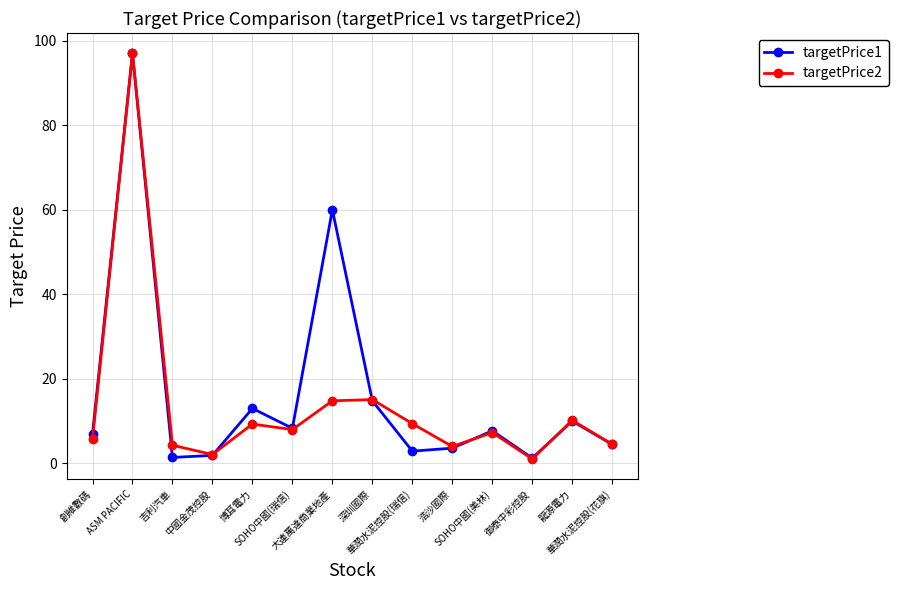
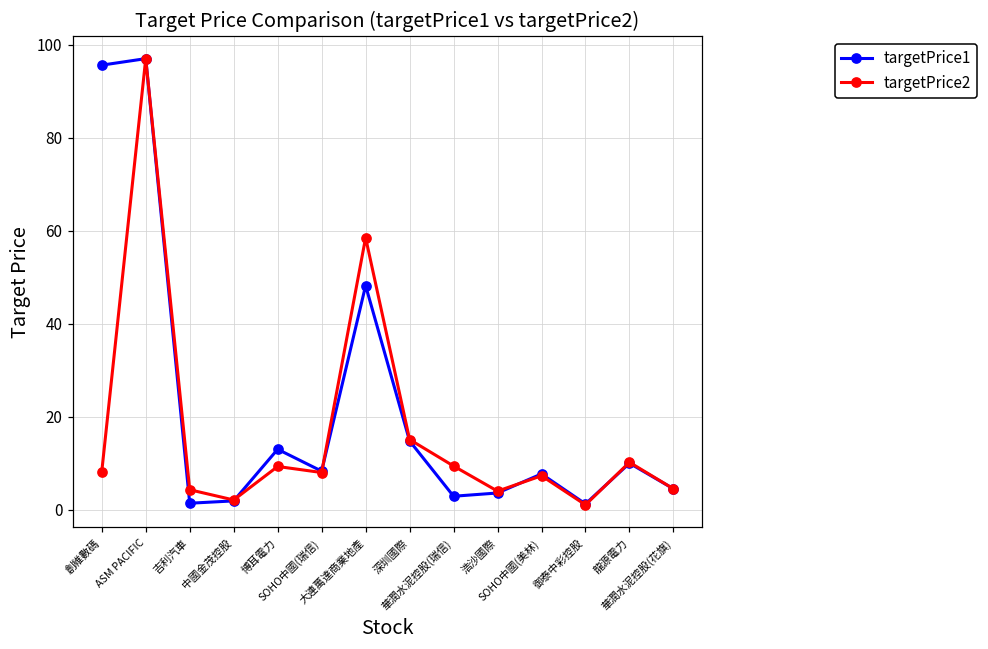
targetPrice1, 創維數碼: 7 -> 96
targetPrice2, 創維數碼: 6 -> 8
targetPrice1, 大連萬達商業地產: 60 -> 48
targetPrice2, 大連萬達商業地產: 15 -> 59
